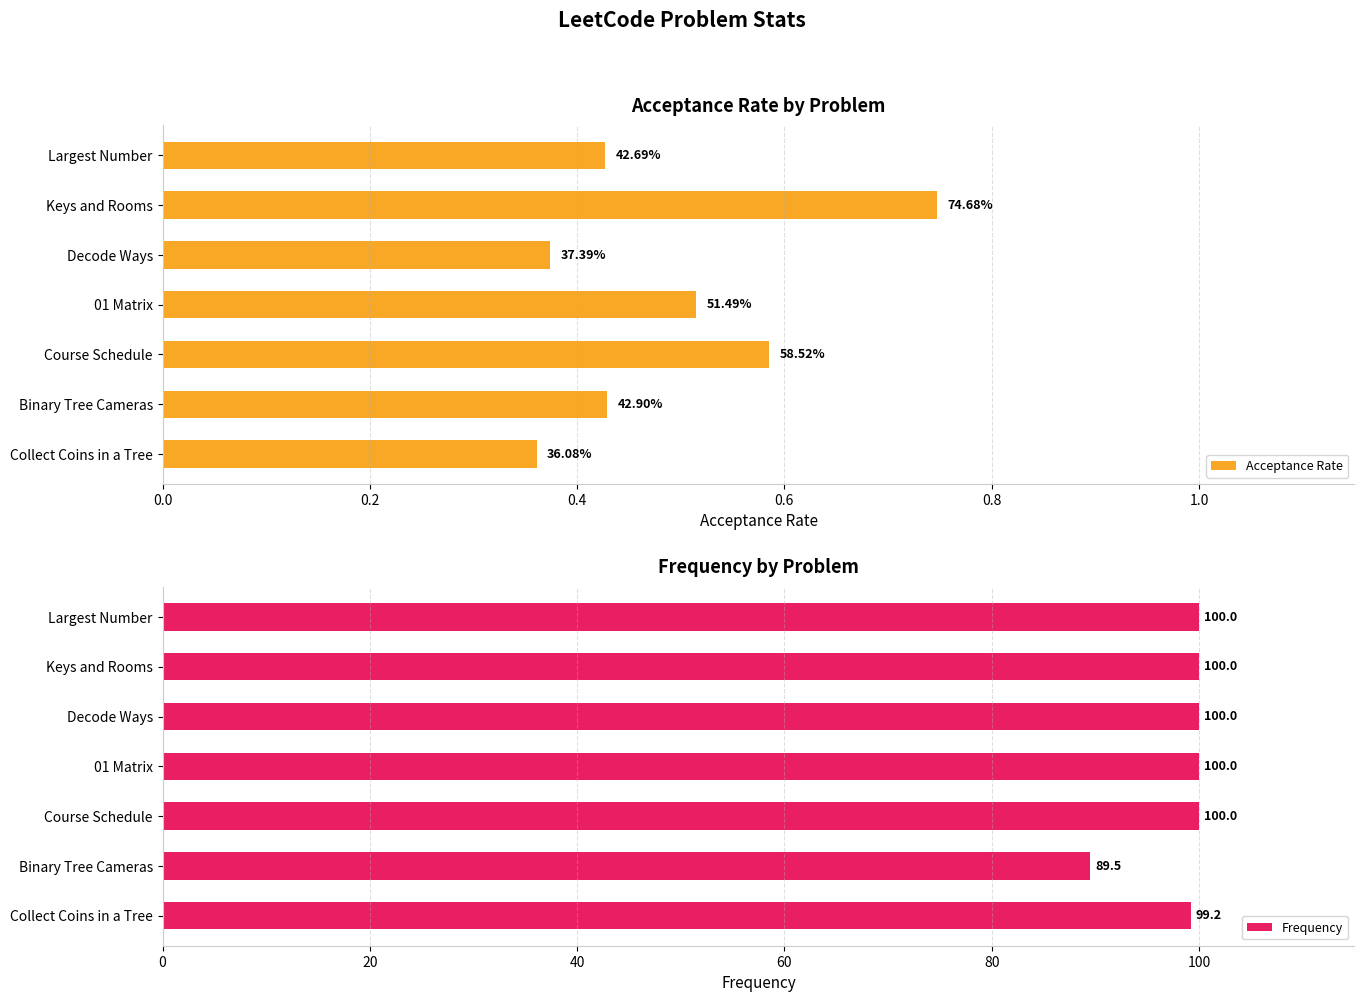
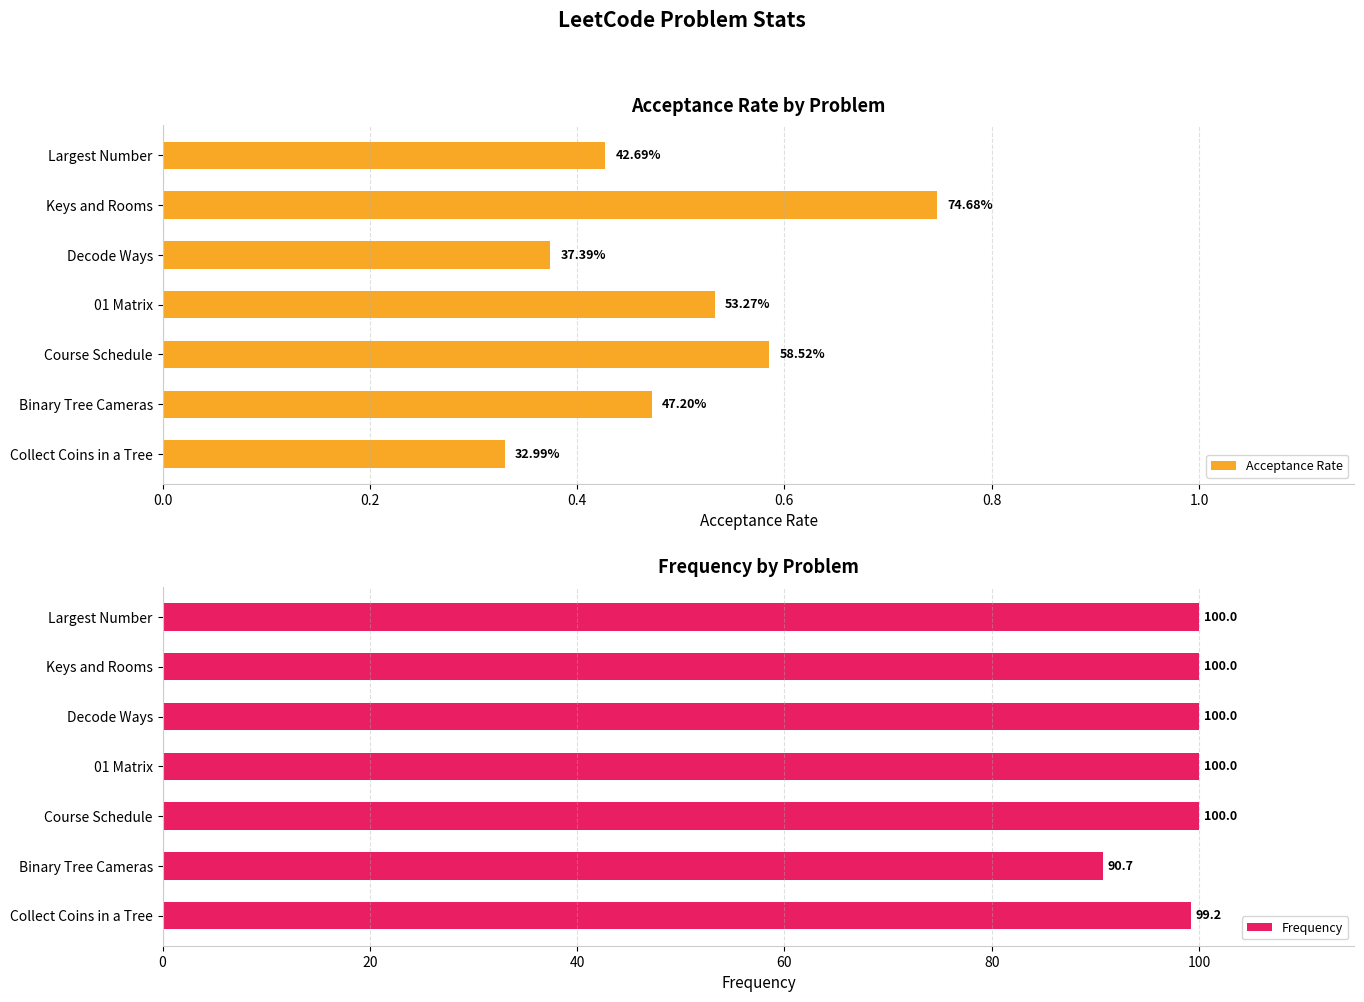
Acceptance Rate by Problem, 01 Matrix: 51.49% -> 53.27%
Acceptance Rate by Problem, Binary Tree Cameras: 42.90% -> 47.20%
Acceptance Rate by Problem, Collect Coins in a Tree: 36.08% -> 32.99%
Frequency by Problem, Binary Tree Cameras: 89.5 -> 90.7
